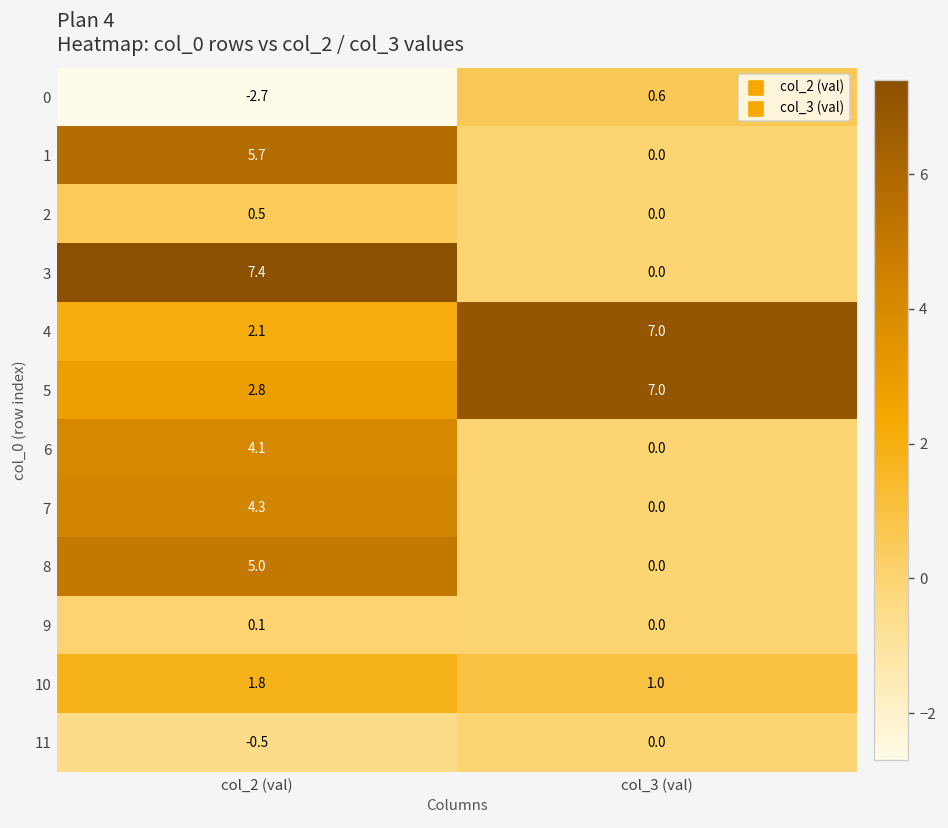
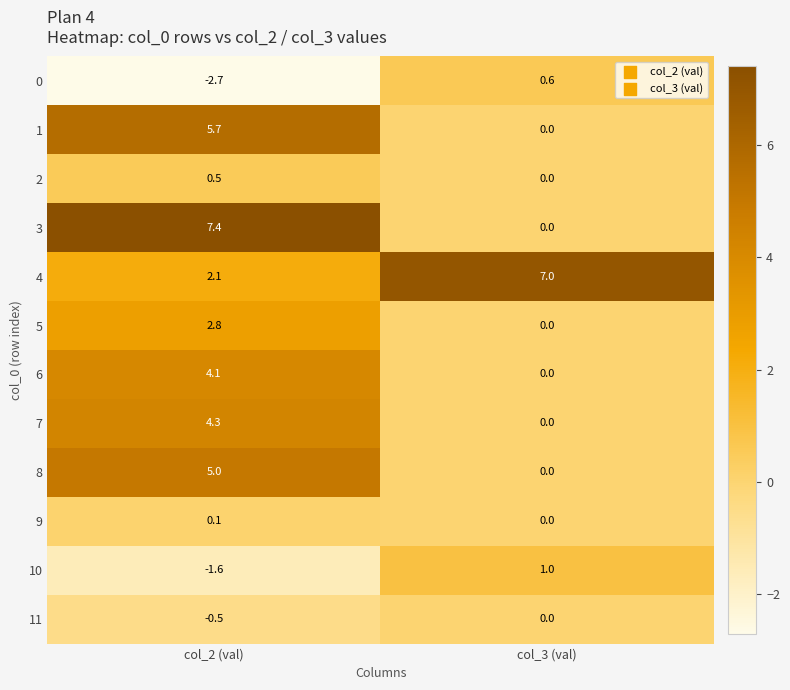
5, col_3 (val): 7.0 -> 0.0
10, col_2 (val): 1.8 -> -1.6
